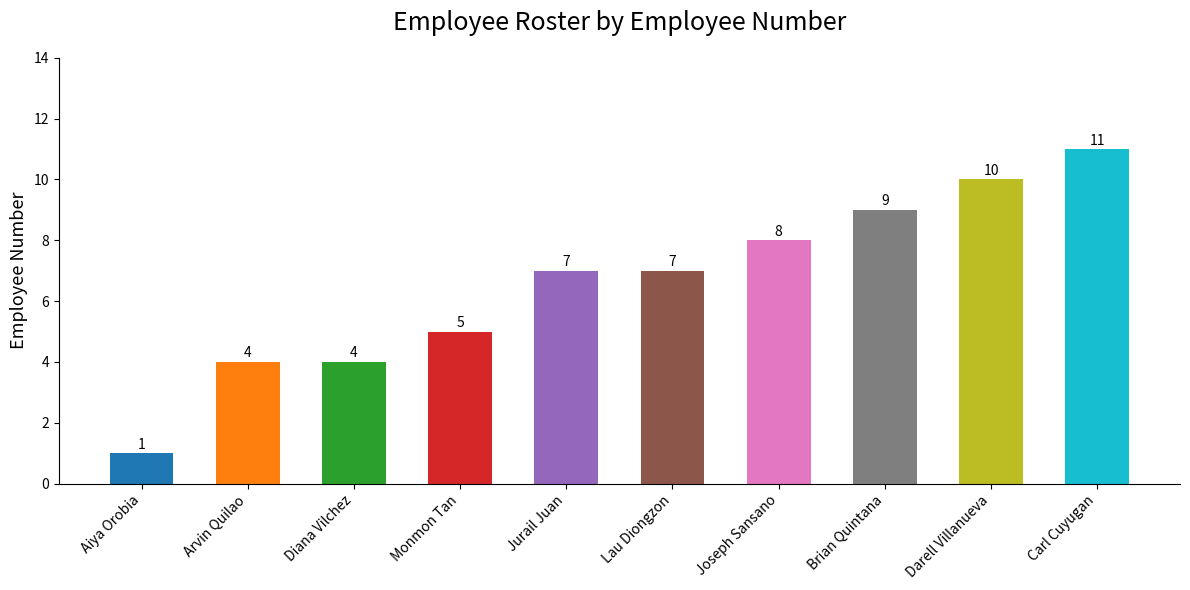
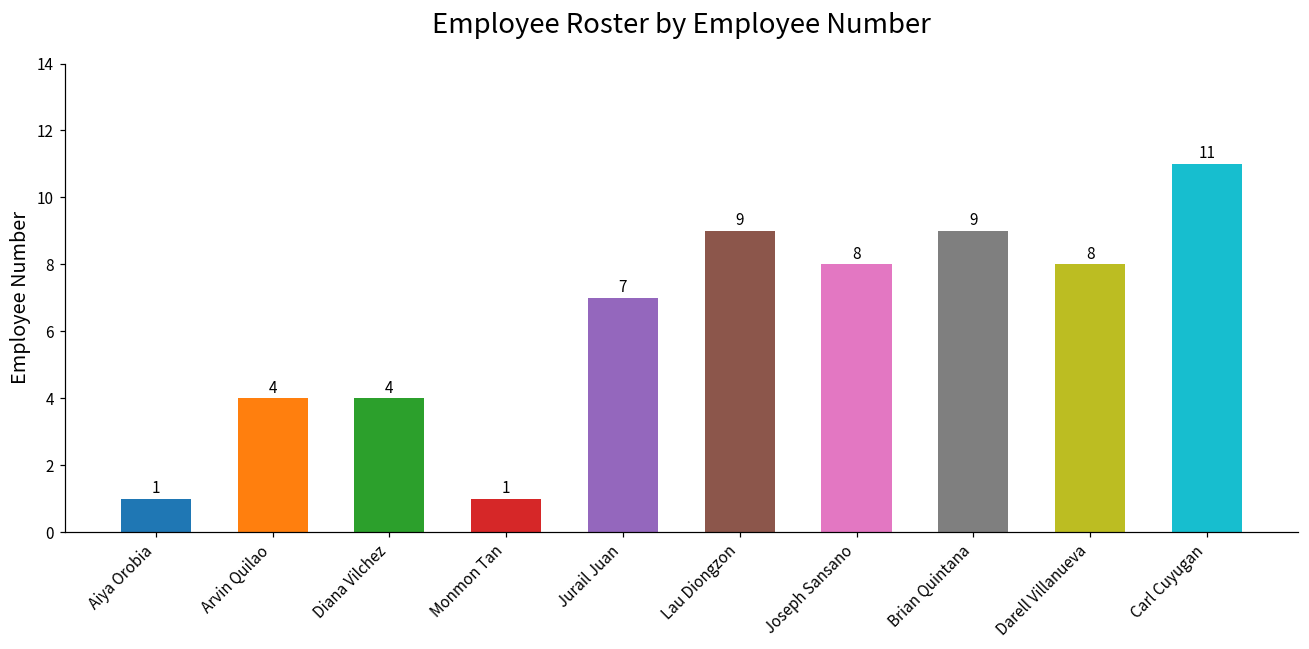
Monmon Tan: 5 -> 1
Lau Diongzon: 7 -> 9
Darell Villanueva: 10 -> 8
